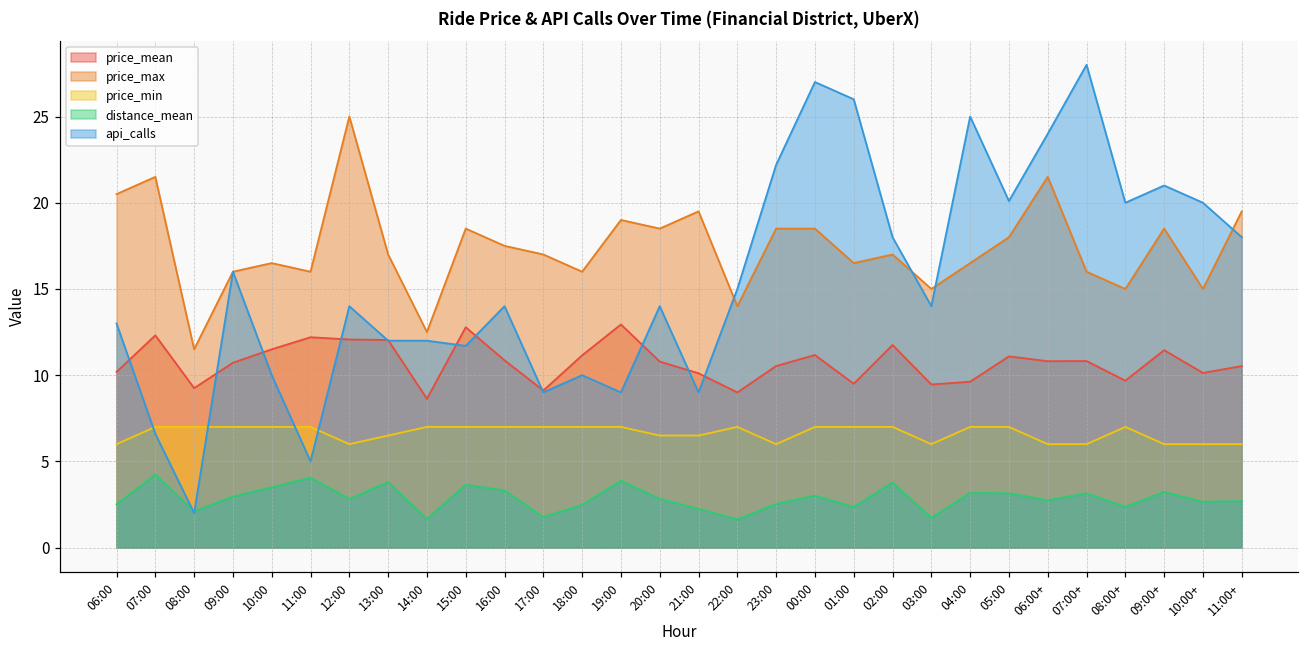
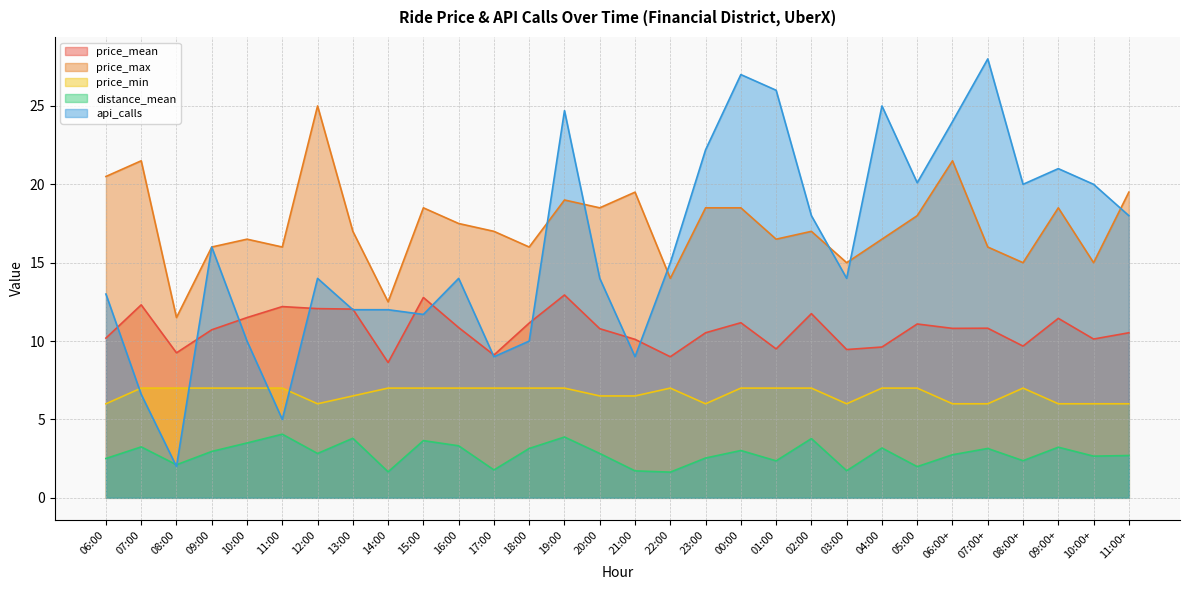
distance_mean, 07:00: 4.2 -> 3.3
distance_mean, 18:00: 2.5 -> 3.2
api_calls, 19:00: 9.0 -> 24.7
distance_mean, 21:00: 2.3 -> 1.7
distance_mean, 05:00: 3.2 -> 2.0
